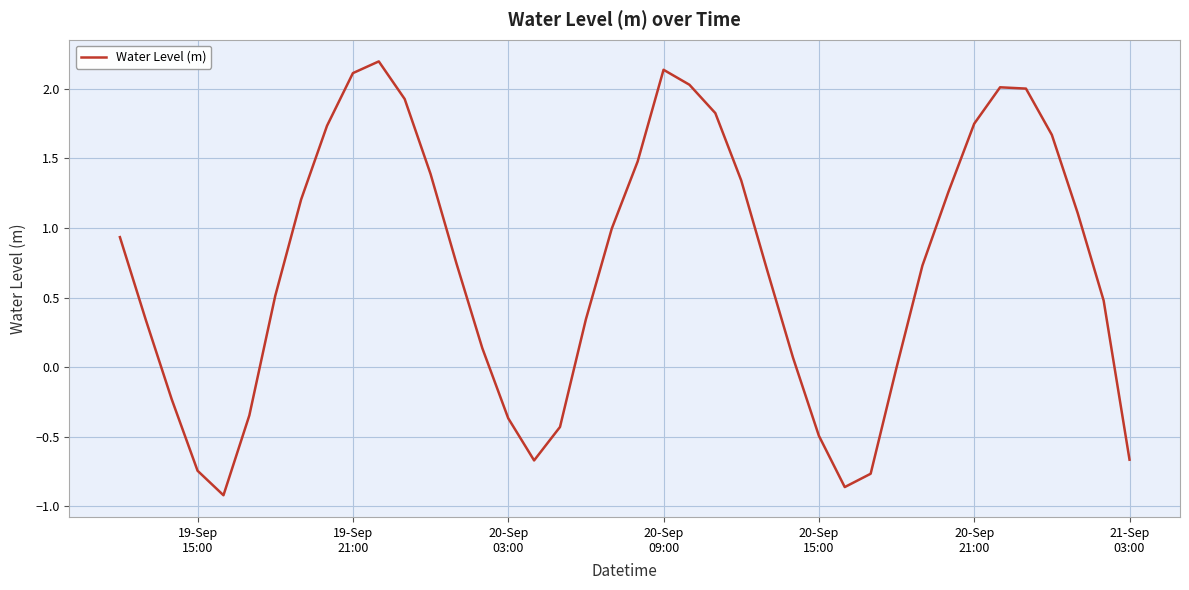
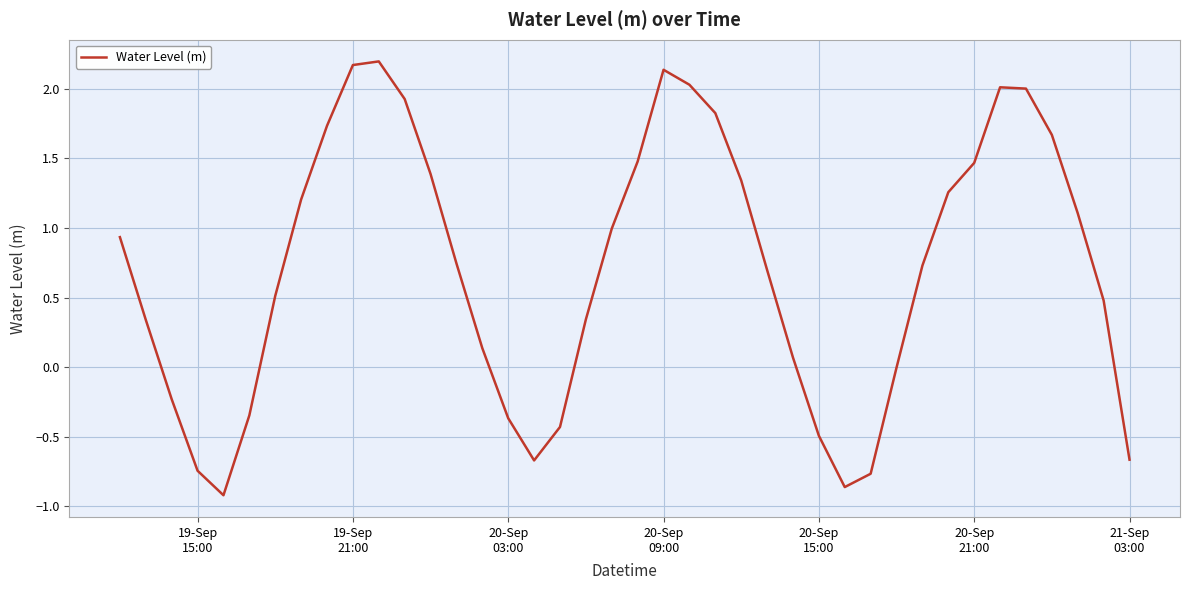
19-Sep 21:00: 2.11 -> 2.17
20-Sep 21:00: 1.75 -> 1.47
